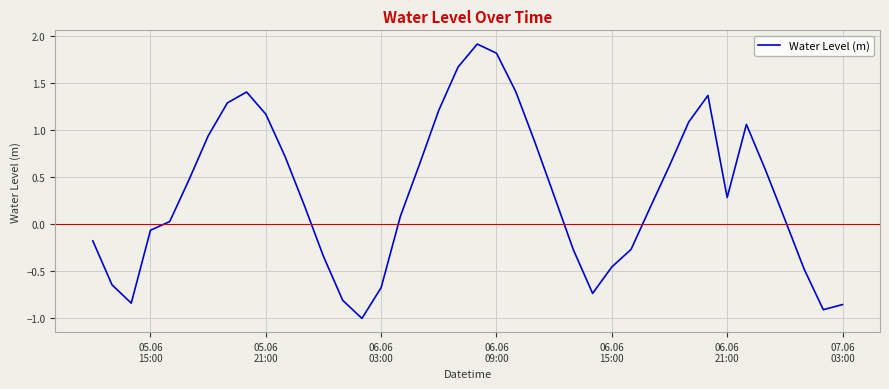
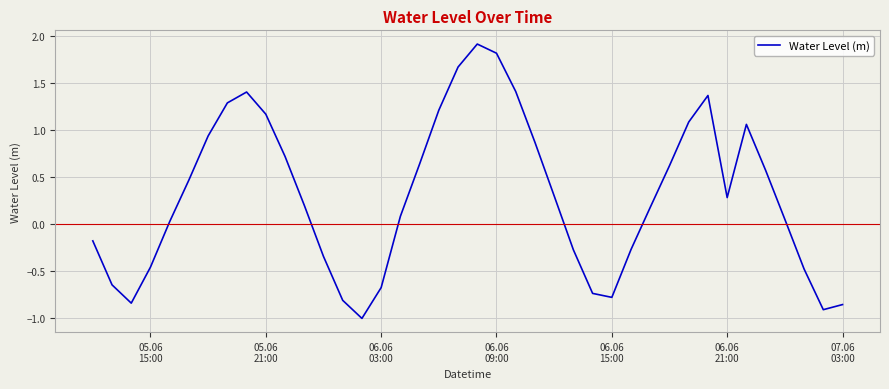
05.06 15:00: -0.1 -> -0.5
06.06 15:00: -0.5 -> -0.8
